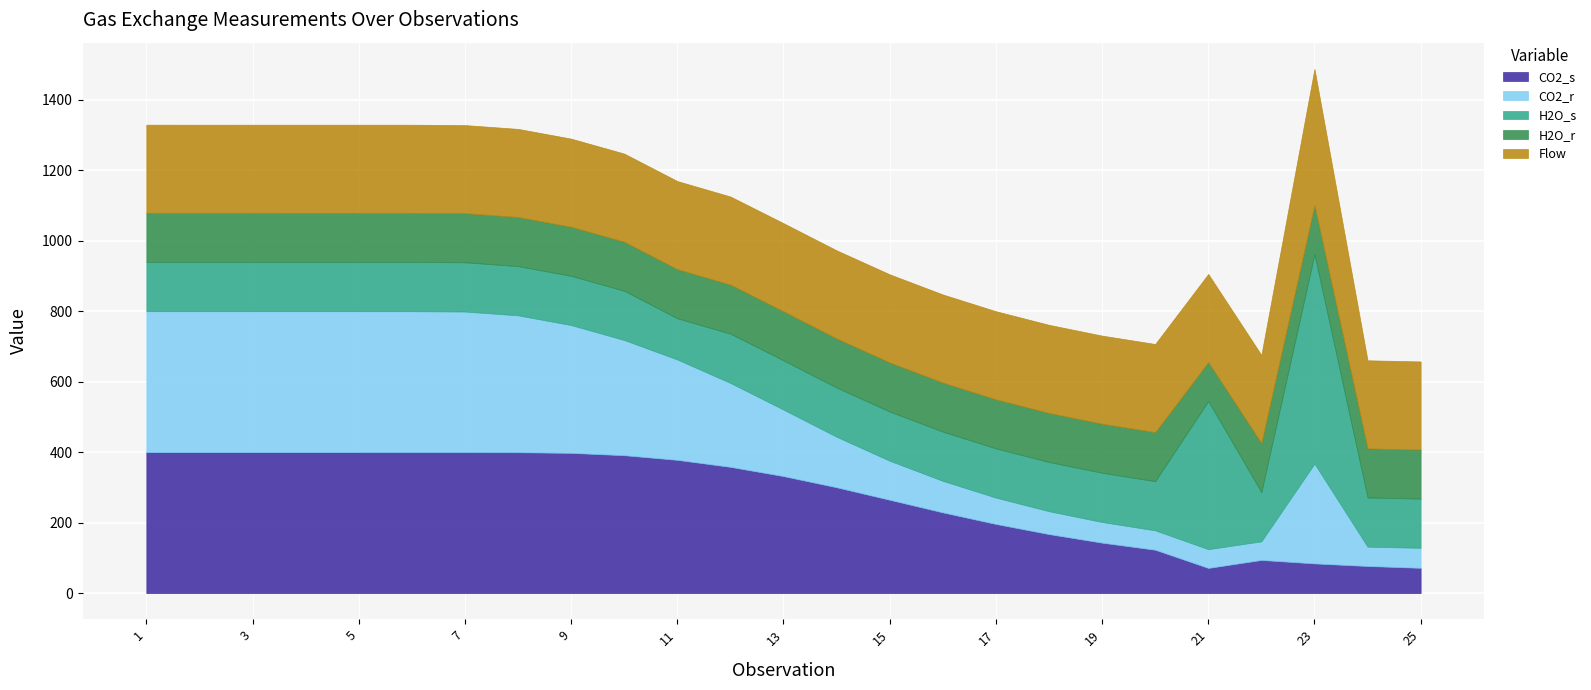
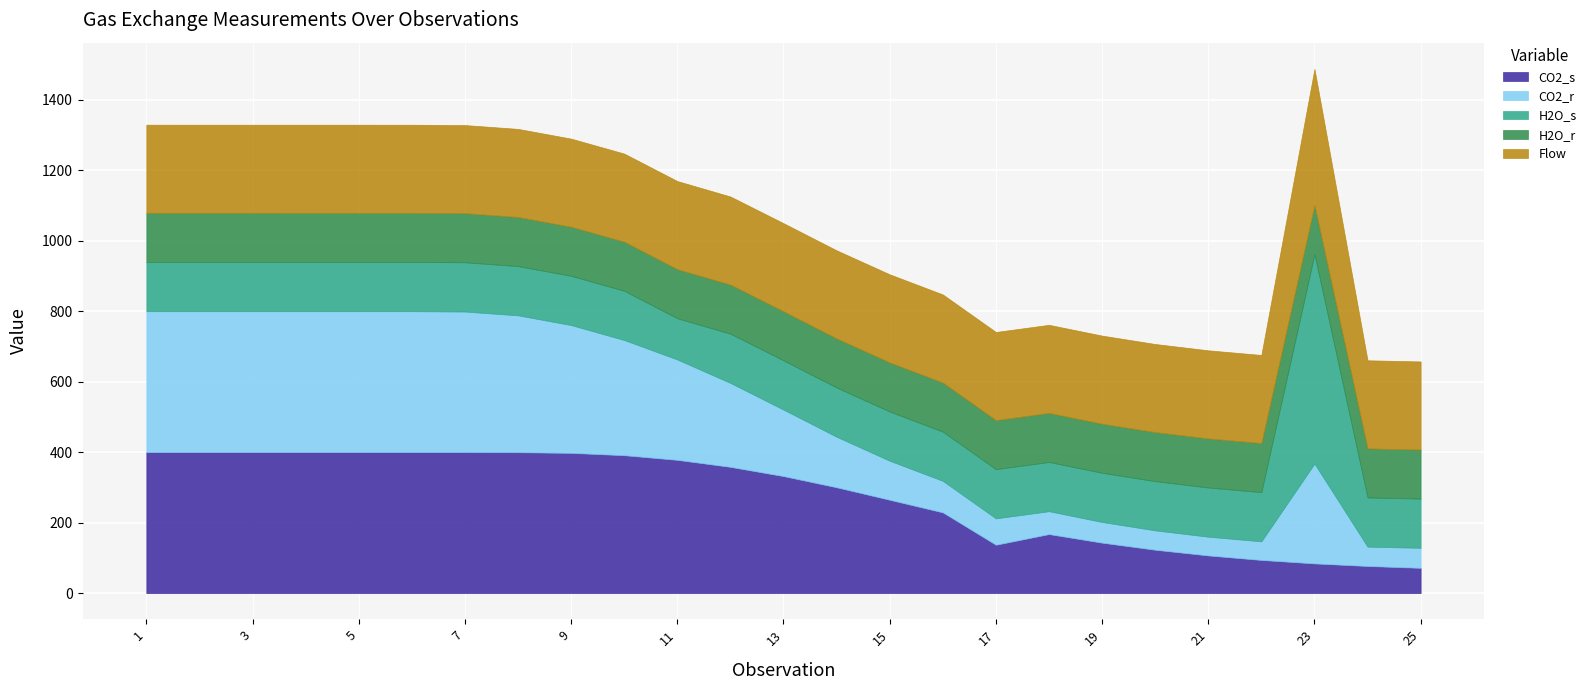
CO2_s, 17: 200 -> 140
CO2_s, 21: 70 -> 110
H2O_s, 21: 420 -> 140
H2O_r, 21: 110 -> 140
